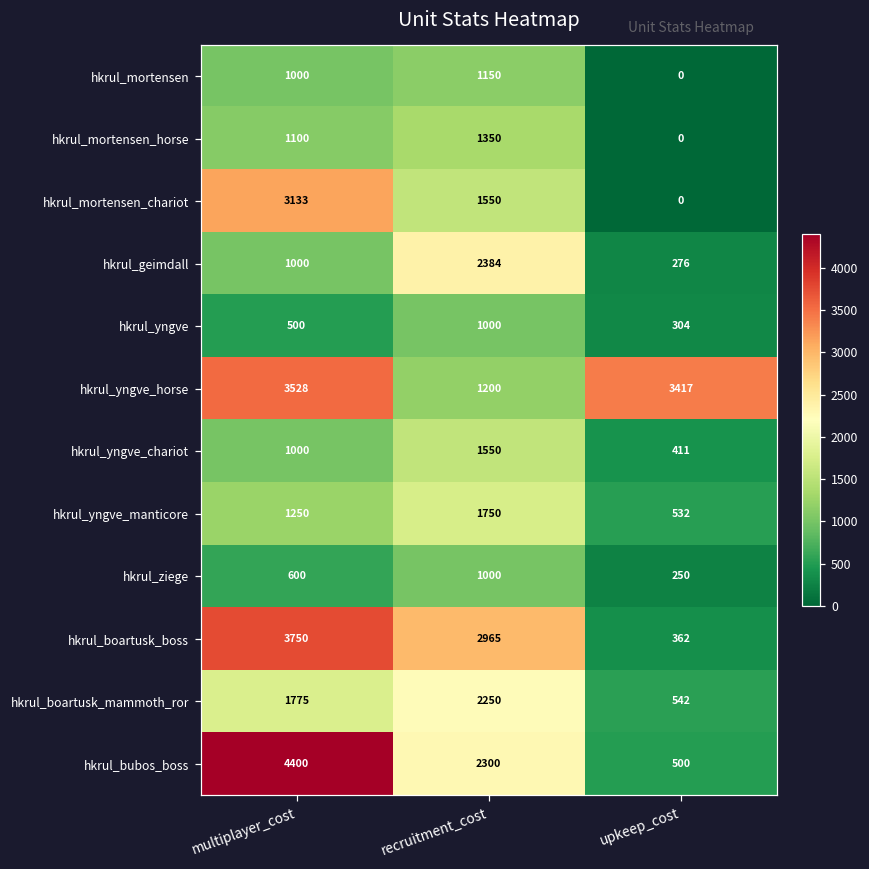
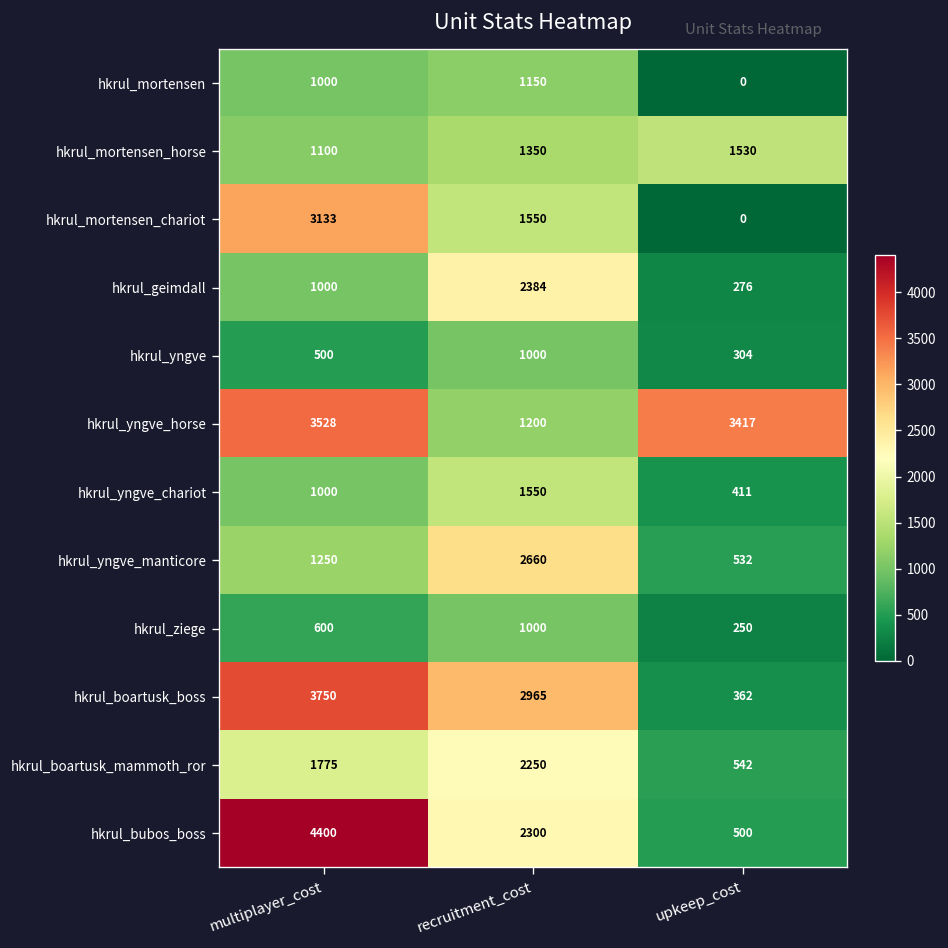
hkrul_mortensen_horse, upkeep_cost: 0 -> 1530
hkrul_yngve_manticore, recruitment_cost: 1750 -> 2660
